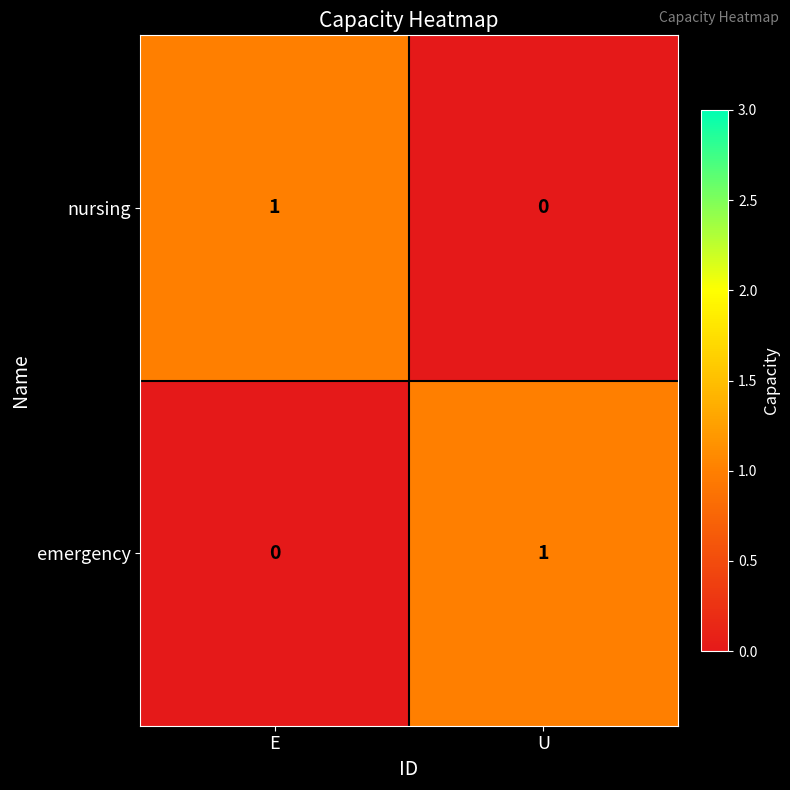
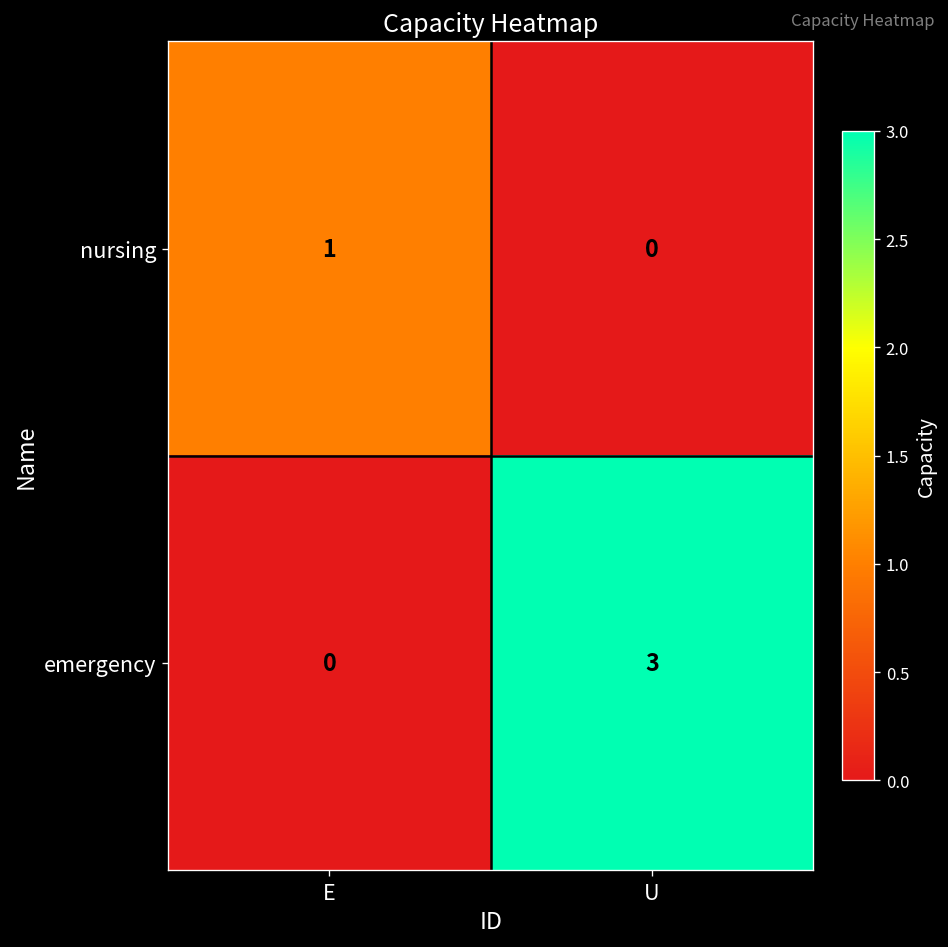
emergency, U: 1 -> 3
